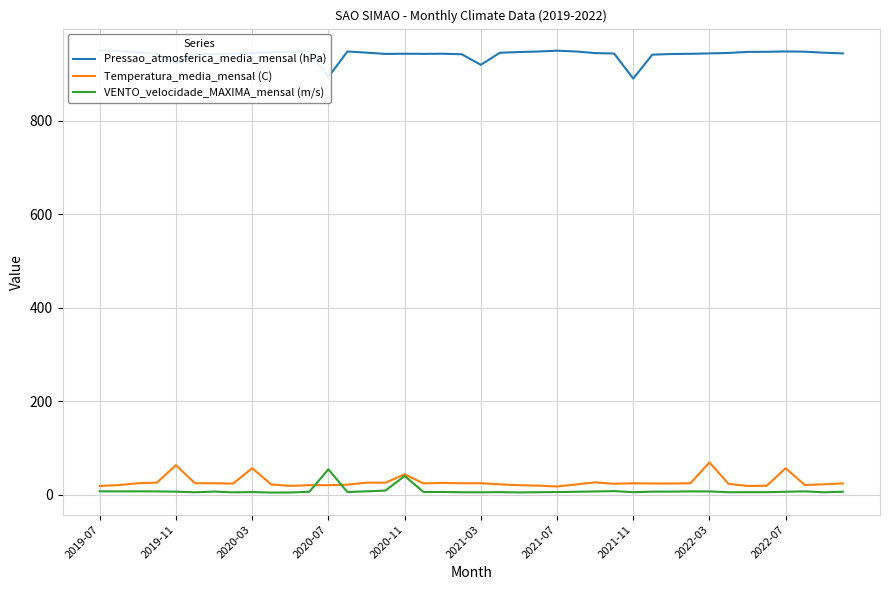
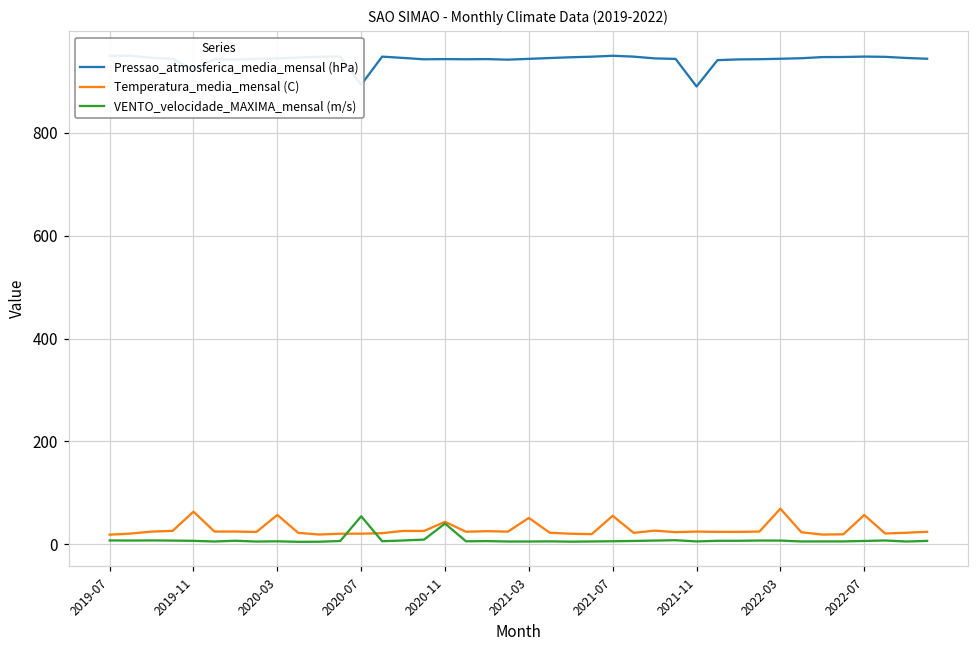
Pressao_atmosferica_media_mensal (hPa), 2021-03: 920 -> 940
Temperatura_media_mensal (C), 2021-03: 20 -> 50
Temperatura_media_mensal (C), 2021-07: 20 -> 60
